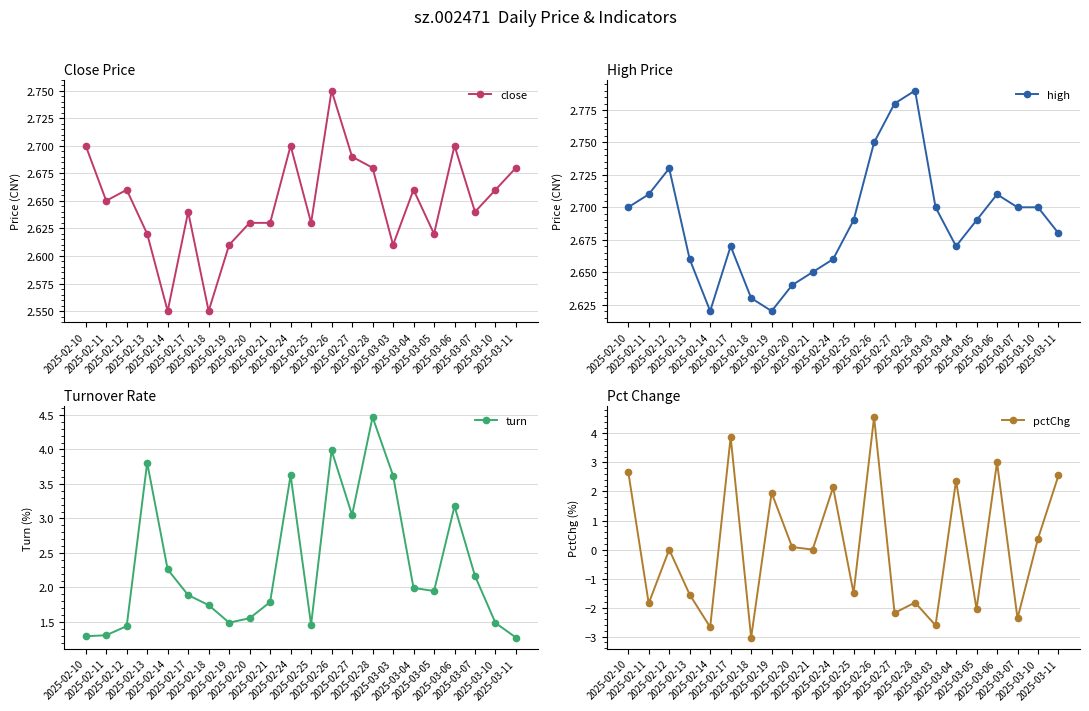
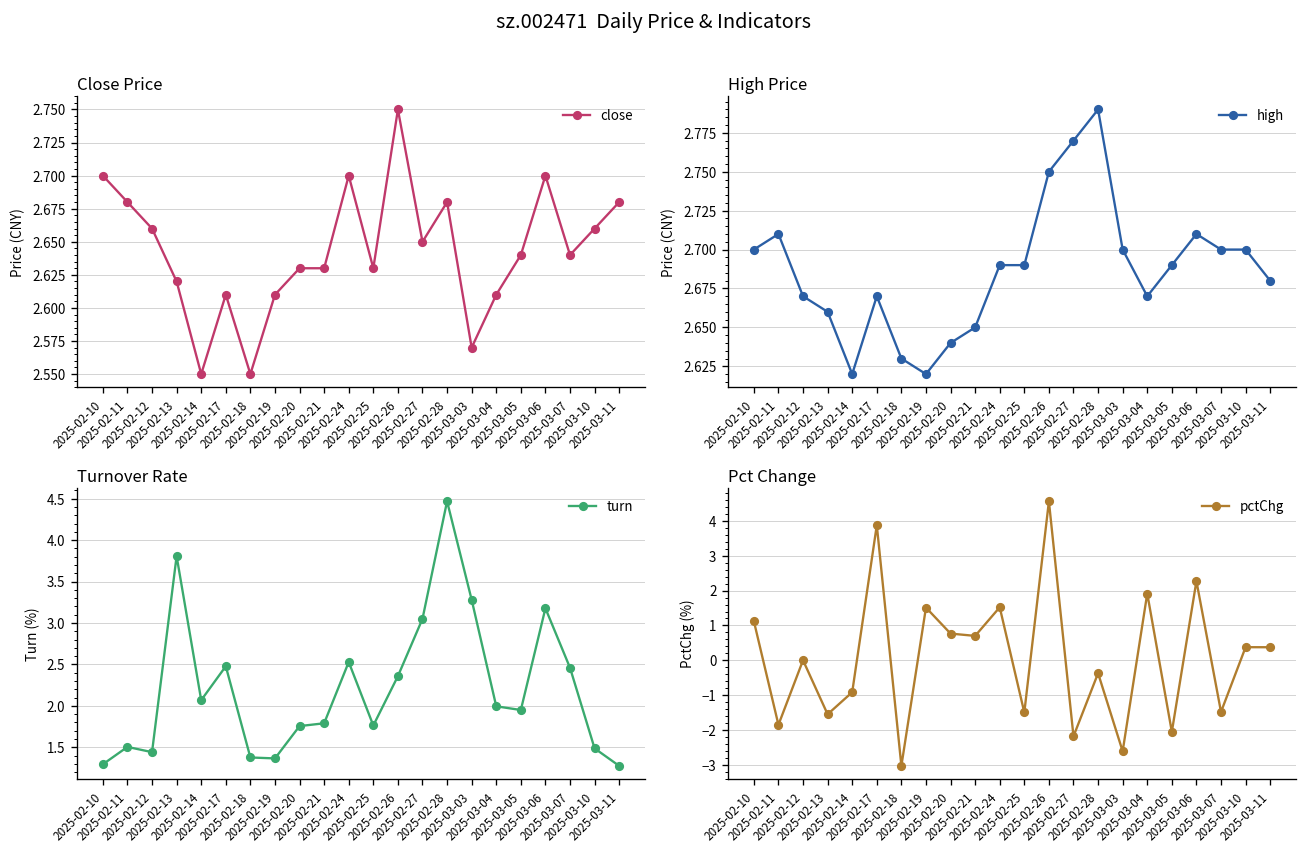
Close Price, 2025-02-11: 2.65 -> 2.68
Close Price, 2025-02-17: 2.64 -> 2.61
Close Price, 2025-02-27: 2.69 -> 2.65
Close Price, 2025-03-03: 2.61 -> 2.57
Close Price, 2025-03-04: 2.66 -> 2.61
Close Price, 2025-03-05: 2.62 -> 2.64
High Price, 2025-02-12: 2.73 -> 2.67
High Price, 2025-02-24: 2.66 -> 2.69
High Price, 2025-02-27: 2.78 -> 2.77
Turnover Rate, 2025-02-11: 1.3 -> 1.5
Turnover Rate, 2025-02-14: 2.3 -> 2.1
Turnover Rate, 2025-02-17: 1.9 -> 2.5
Turnover Rate, 2025-02-18: 1.7 -> 1.4
Turnover Rate, 2025-02-19: 1.5 -> 1.4
Turnover Rate, 2025-02-20: 1.6 -> 1.8
Turnover Rate, 2025-02-24: 3.6 -> 2.5
Turnover Rate, 2025-02-25: 1.5 -> 1.8
Turnover Rate, 2025-02-26: 4.0 -> 2.4
Turnover Rate, 2025-03-03: 3.6 -> 3.3
Turnover Rate, 2025-03-07: 2.2 -> 2.5
Pct Change, 2025-02-10: 2.7 -> 1.1
Pct Change, 2025-02-14: -2.7 -> -0.9
Pct Change, 2025-02-19: 2.0 -> 1.5
Pct Change, 2025-02-20: 0.1 -> 0.8
Pct Change, 2025-02-21: 0.0 -> 0.7
Pct Change, 2025-02-24: 2.1 -> 1.5
Pct Change, 2025-02-28: -1.8 -> -0.4
Pct Change, 2025-03-04: 2.4 -> 1.9
Pct Change, 2025-03-06: 3.0 -> 2.3
Pct Change, 2025-03-07: -2.4 -> -1.5
Pct Change, 2025-03-11: 2.6 -> 0.4
